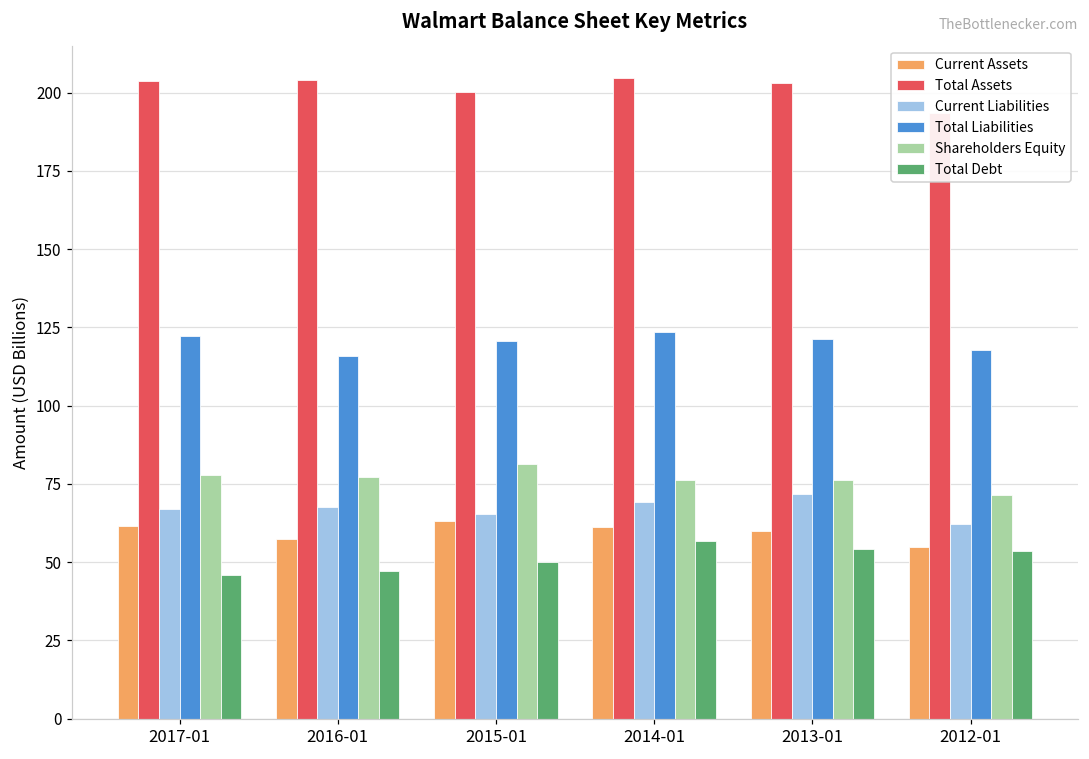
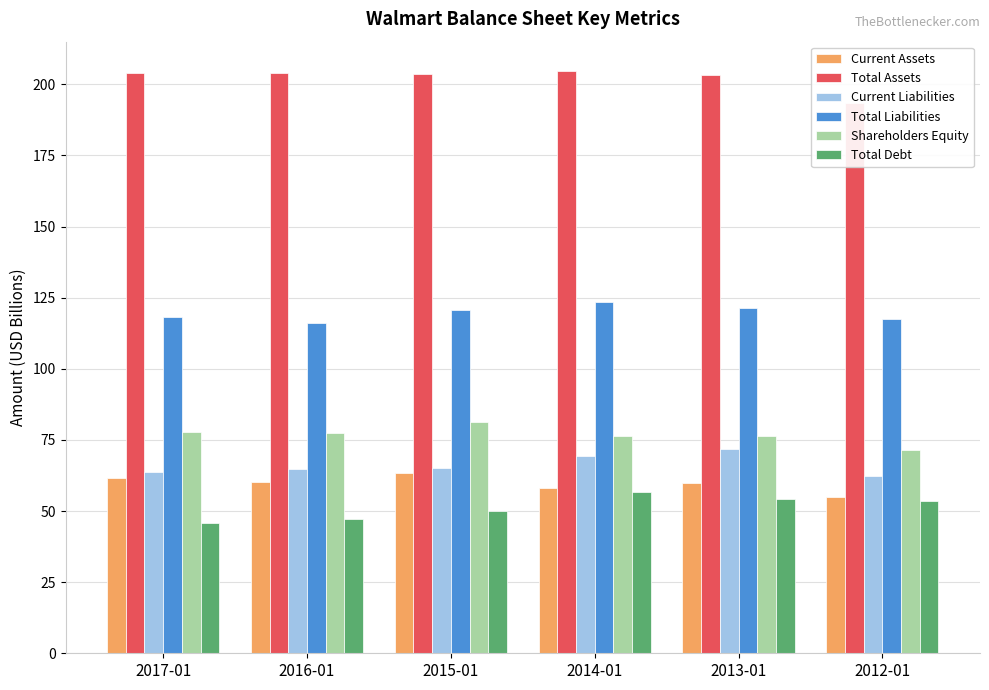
Current Liabilities, 2017-01: 67 -> 64
Total Liabilities, 2017-01: 122 -> 118
Current Assets, 2016-01: 57 -> 60
Current Liabilities, 2016-01: 67 -> 65
Total Assets, 2015-01: 200 -> 203
Current Assets, 2014-01: 61 -> 58
